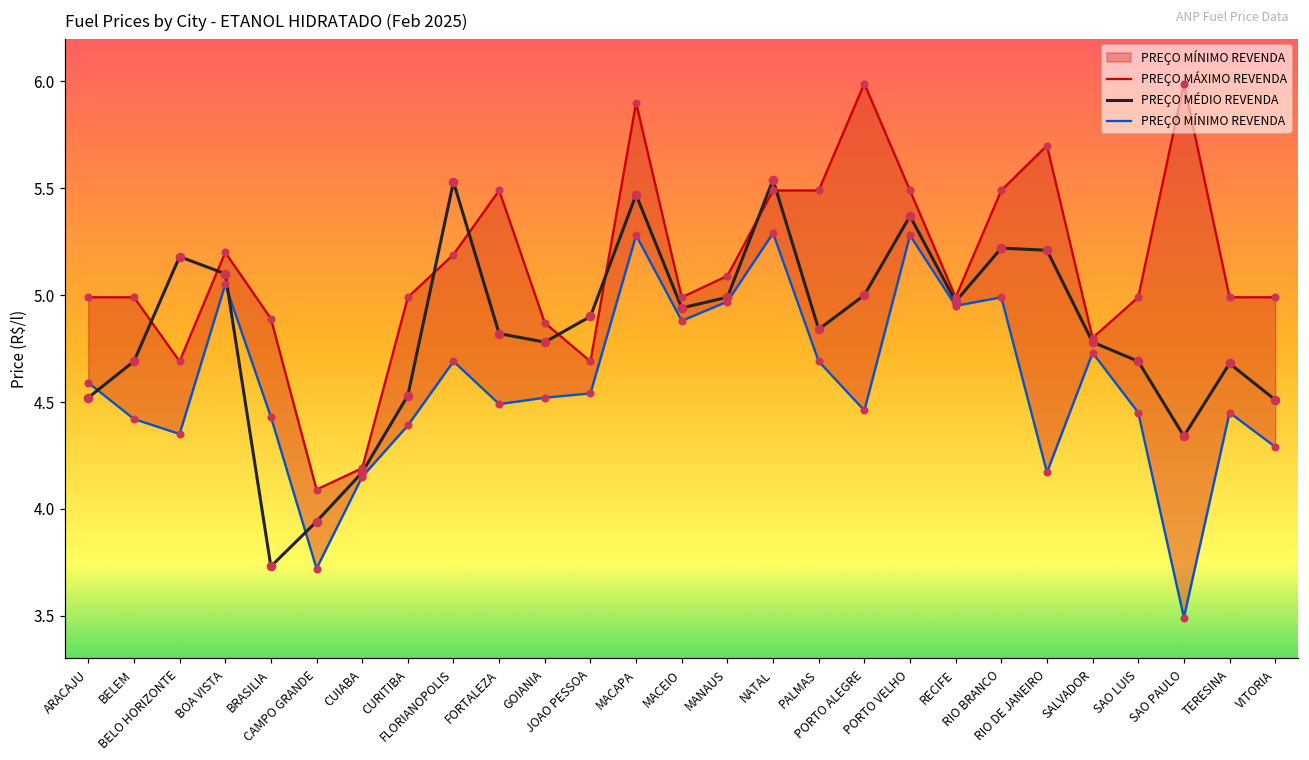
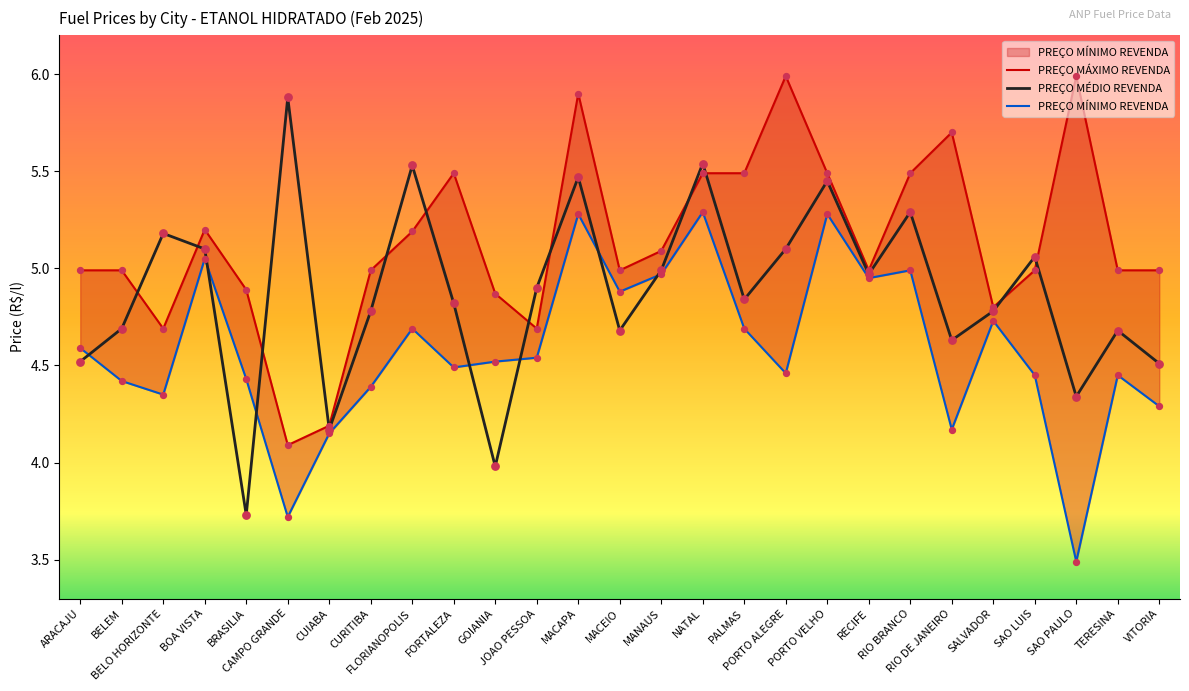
PREÇO MÉDIO REVENDA, CAMPO GRANDE: 3.94 -> 5.88
PREÇO MÉDIO REVENDA, CURITIBA: 4.53 -> 4.78
PREÇO MÉDIO REVENDA, GOIANIA: 4.78 -> 3.98
PREÇO MÉDIO REVENDA, MACEIO: 4.94 -> 4.68
PREÇO MÉDIO REVENDA, PORTO ALEGRE: 5.0 -> 5.1
PREÇO MÉDIO REVENDA, PORTO VELHO: 5.37 -> 5.45
PREÇO MÉDIO REVENDA, RIO BRANCO: 5.22 -> 5.29
PREÇO MÉDIO REVENDA, RIO DE JANEIRO: 5.21 -> 4.63
PREÇO MÉDIO REVENDA, SAO LUIS: 4.69 -> 5.06
